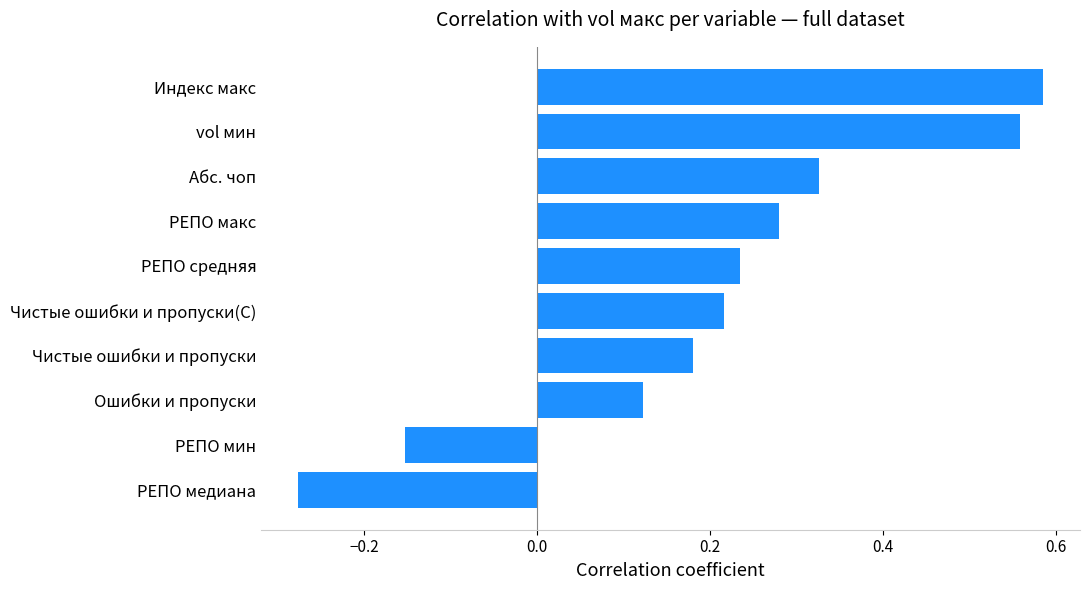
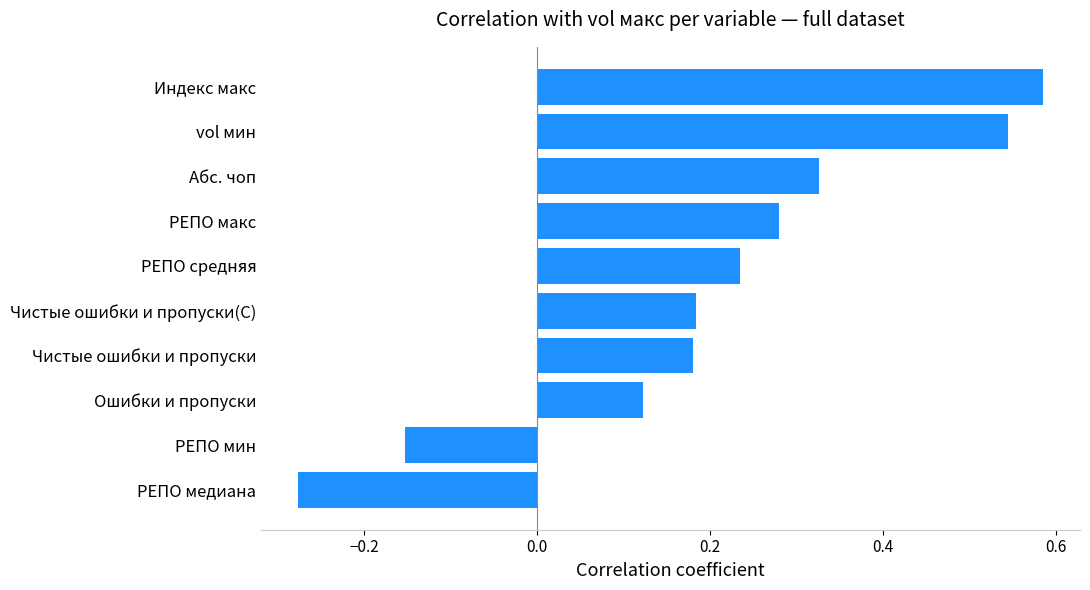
vol мин: 0.56 -> 0.54
Чистые ошибки и пропуски(С): 0.22 -> 0.18
